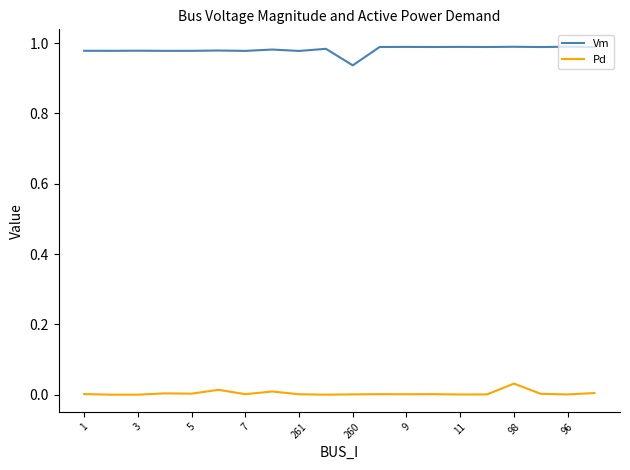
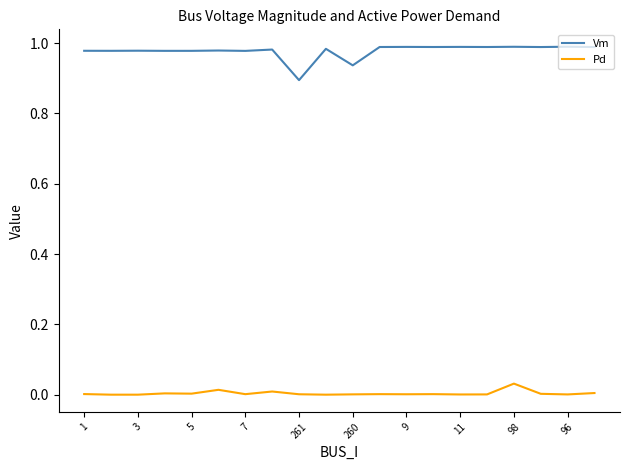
Vm, 261: 0.98 -> 0.89
